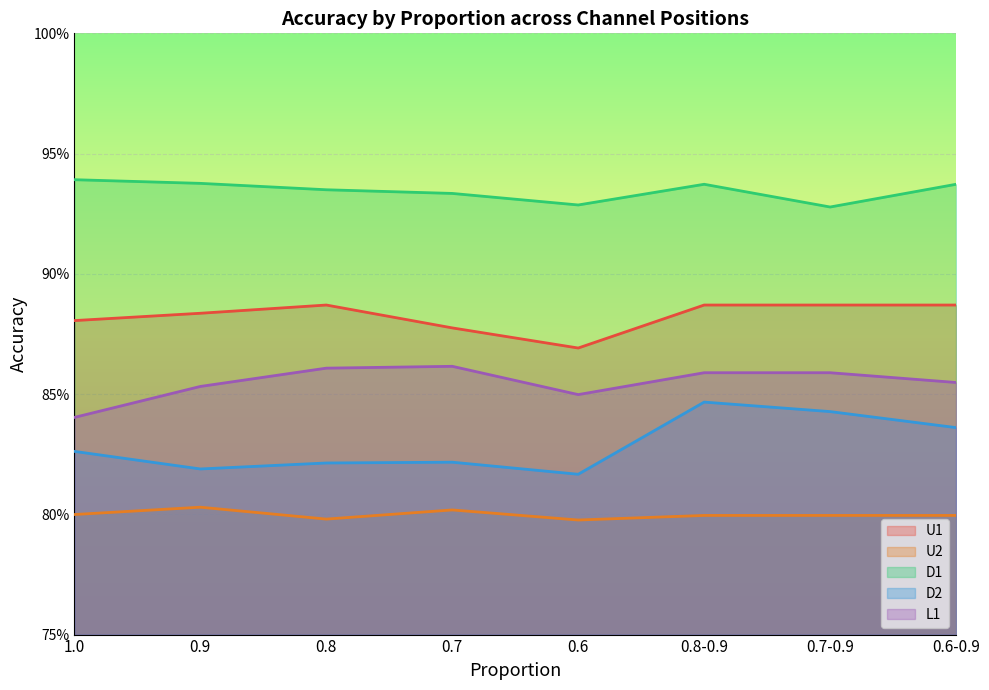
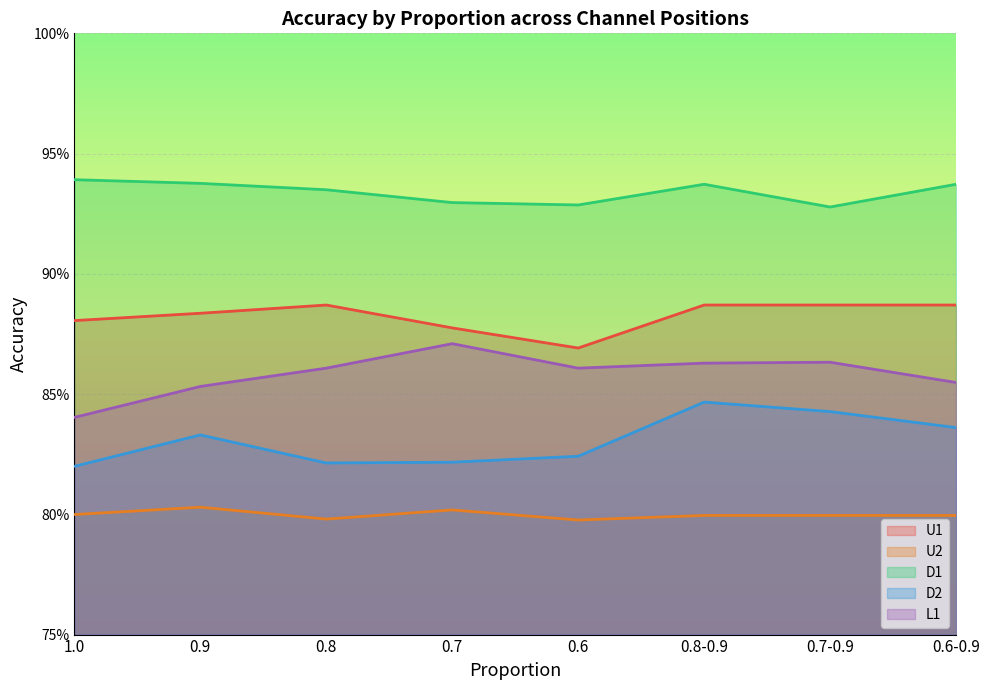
D2, 1.0: 82.6% -> 82.0%
D2, 0.9: 81.9% -> 83.3%
D1, 0.7: 93.3% -> 93.0%
L1, 0.7: 86.2% -> 87.1%
D2, 0.6: 81.7% -> 82.4%
L1, 0.6: 85.0% -> 86.1%
L1, 0.8-0.9: 85.9% -> 86.3%
L1, 0.7-0.9: 85.9% -> 86.3%
